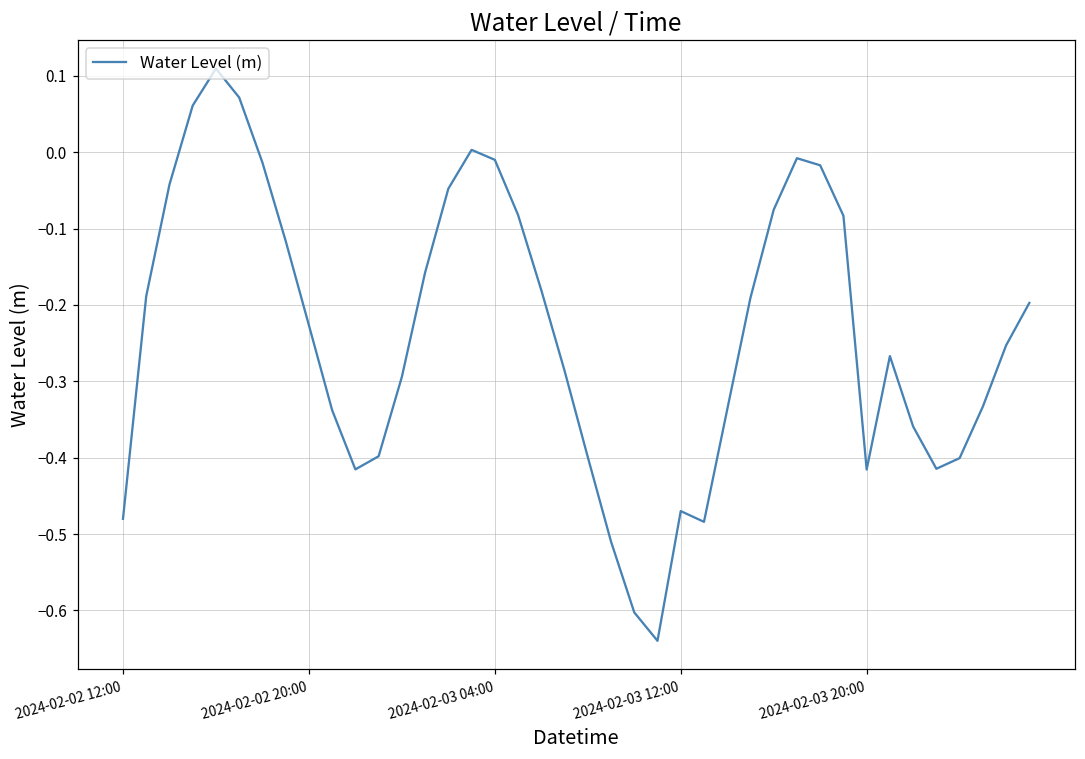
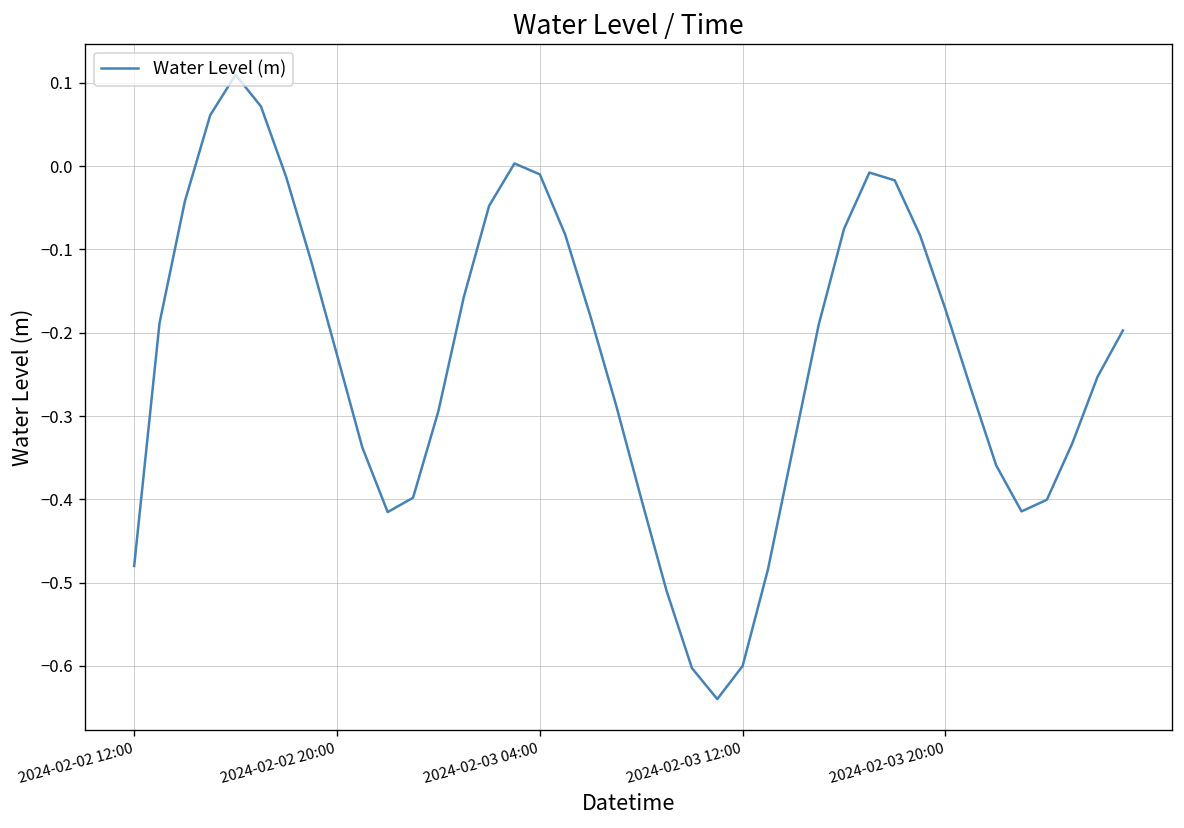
2024-02-03 12:00: -0.47 -> -0.60
2024-02-03 20:00: -0.42 -> -0.17
